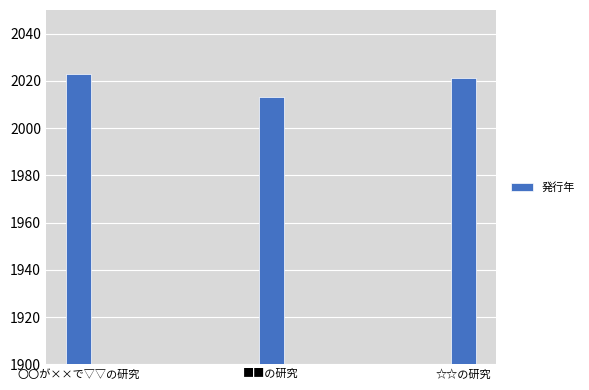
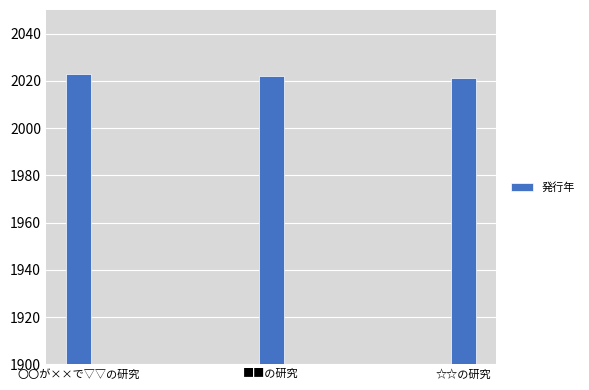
■■の研究: 2013 -> 2022
